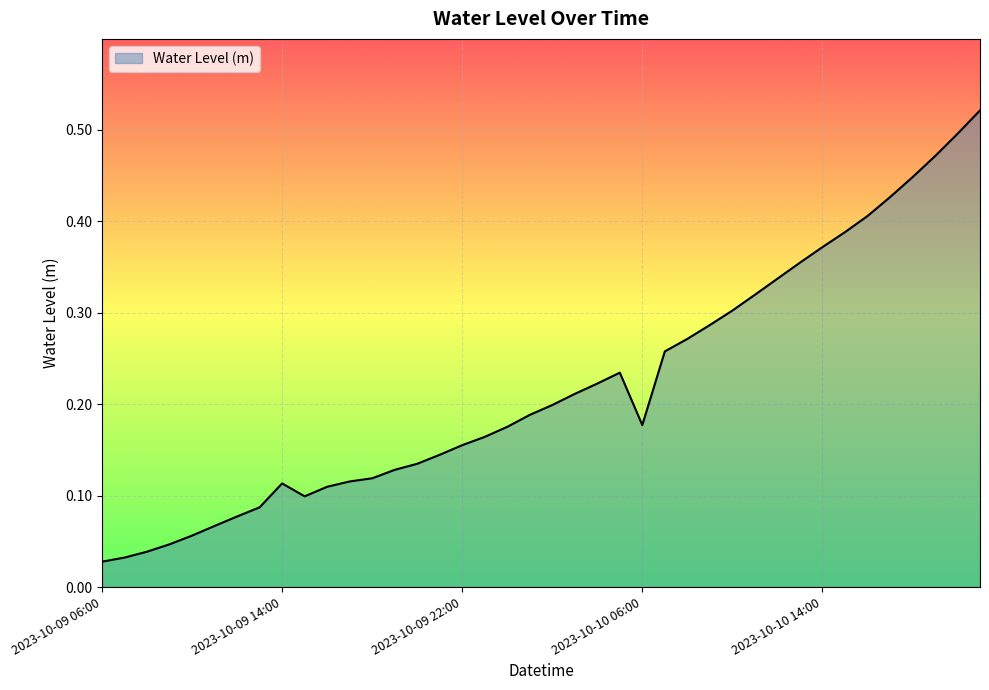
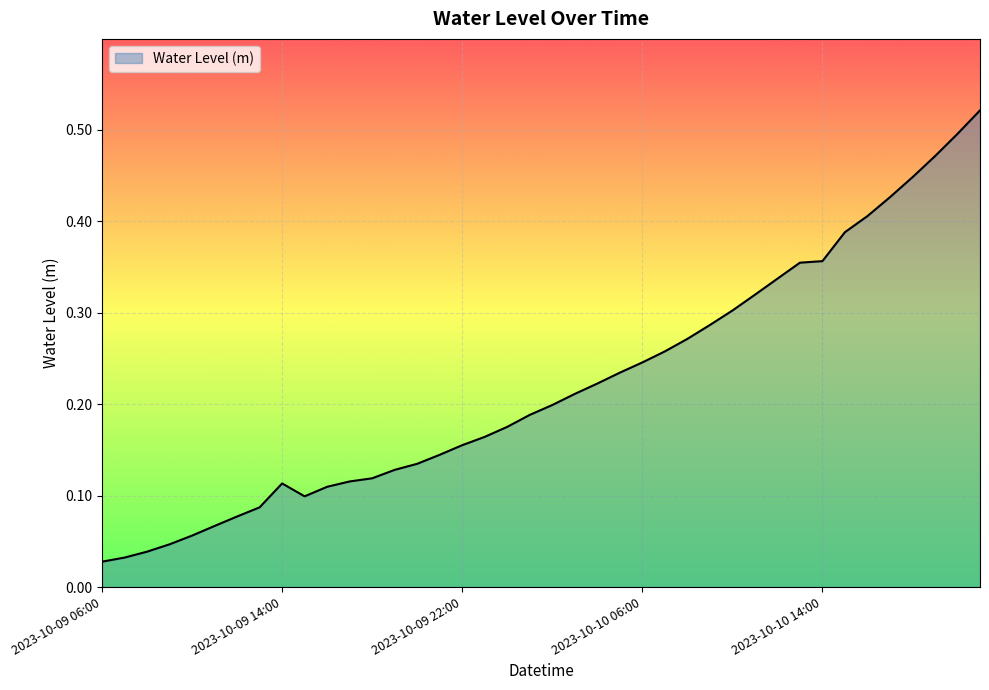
2023-10-10 06:00: 0.18 -> 0.25
2023-10-10 14:00: 0.37 -> 0.36
